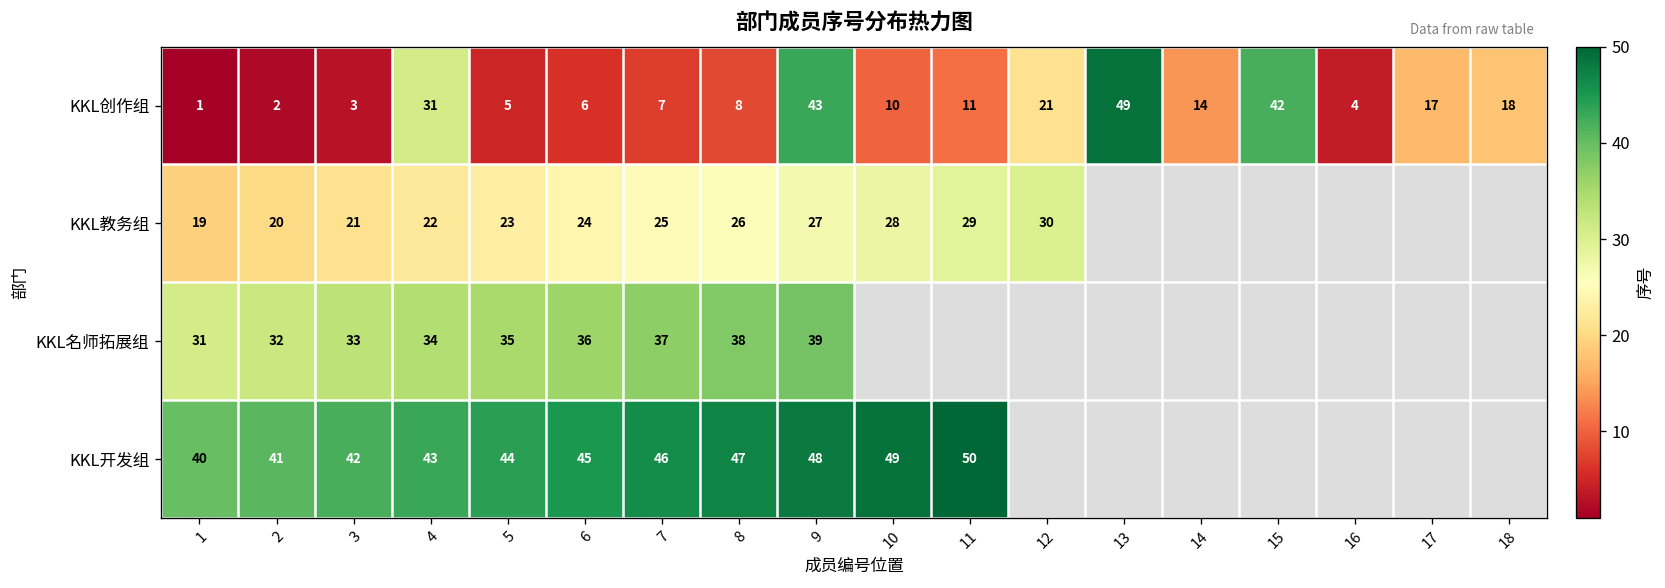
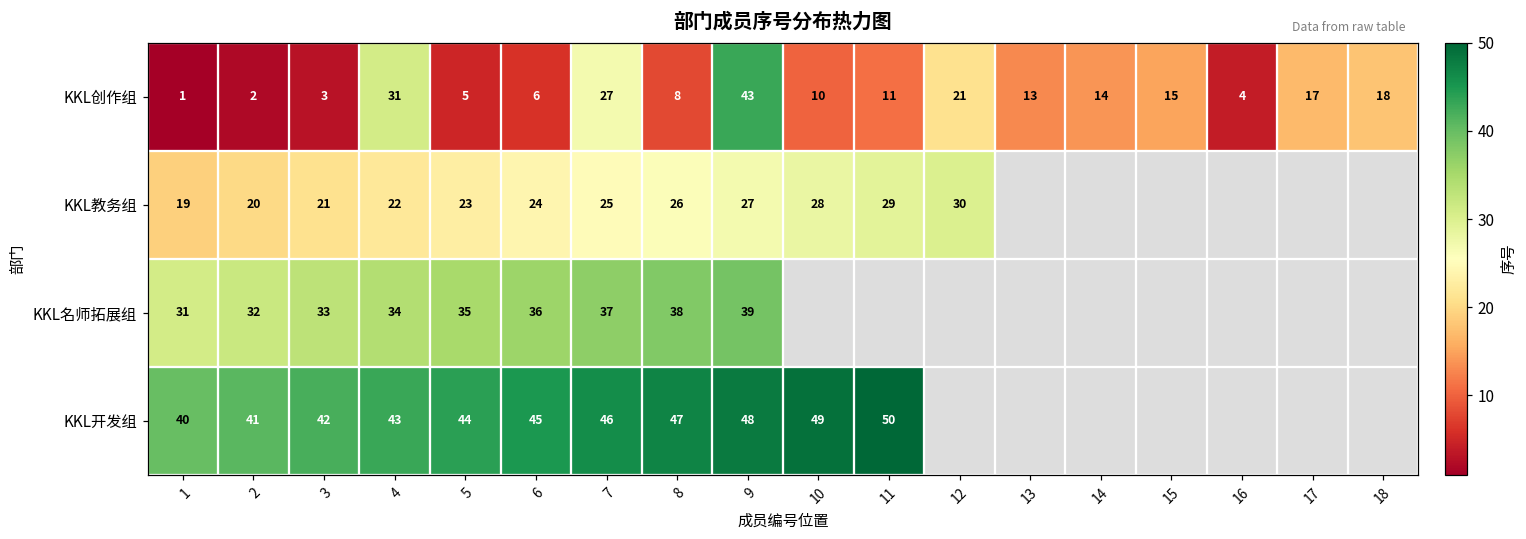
KKL创作组, 7: 7 -> 27
KKL创作组, 13: 49 -> 13
KKL创作组, 15: 42 -> 15
